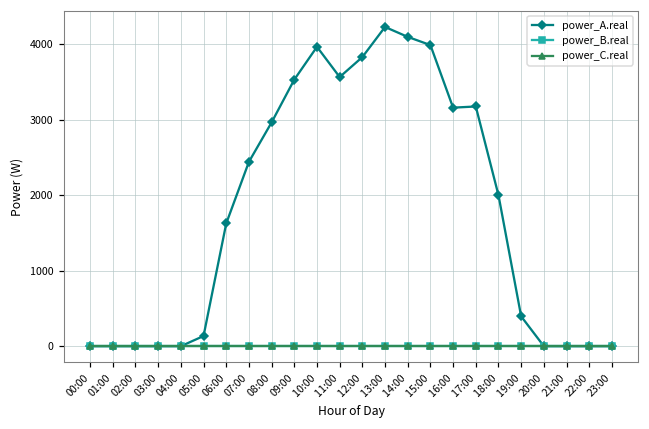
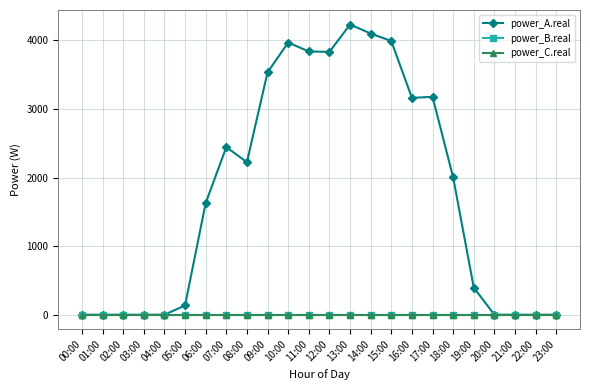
power_A.real, 08:00: 3000 -> 2200
power_A.real, 11:00: 3600 -> 3800
